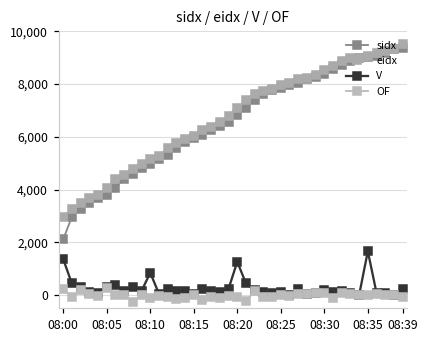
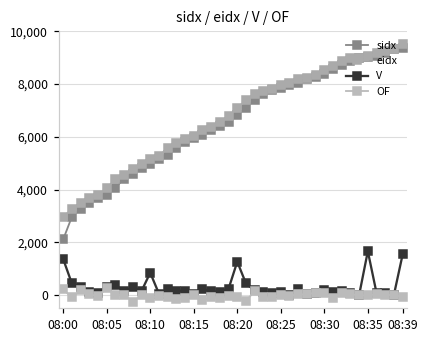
V, 08:39: 200 -> 1,500
